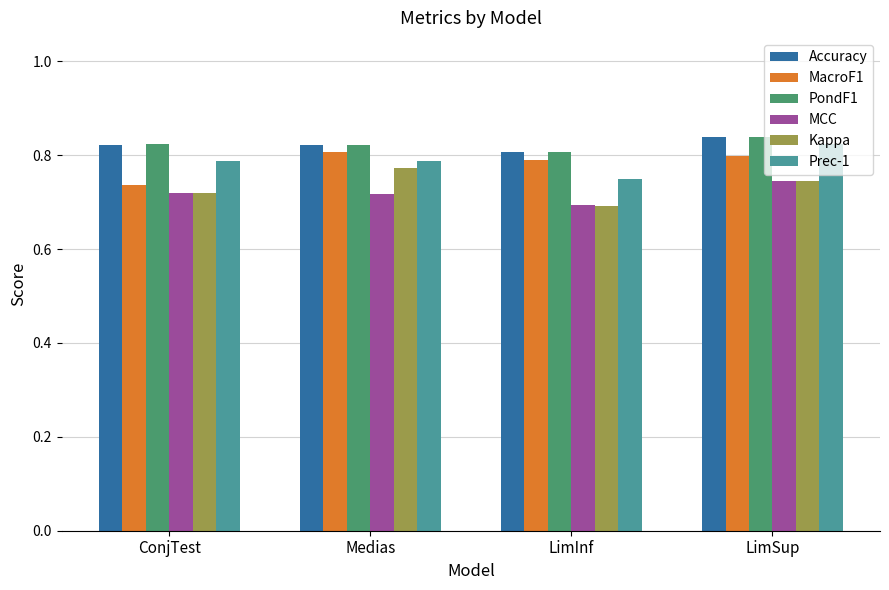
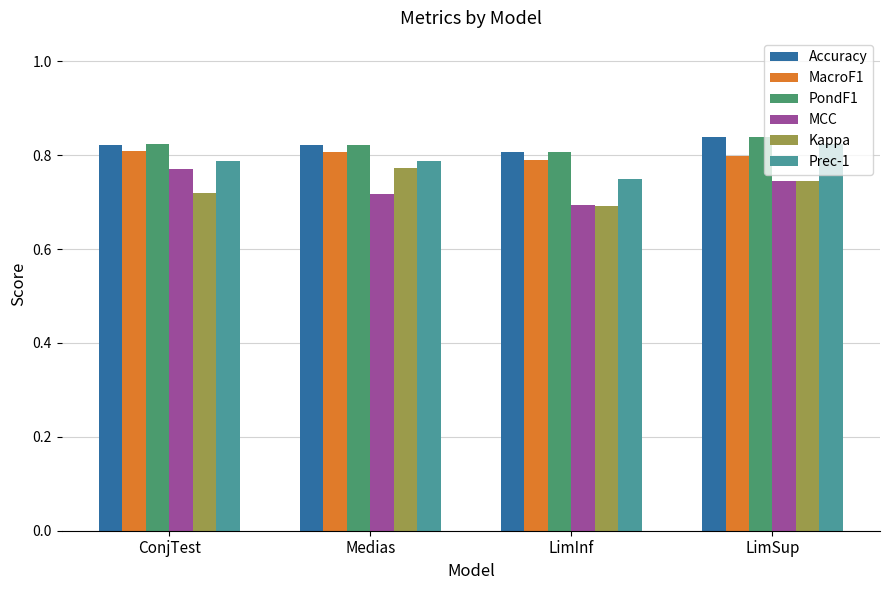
MacroF1, ConjTest: 0.74 -> 0.81
MCC, ConjTest: 0.72 -> 0.77
